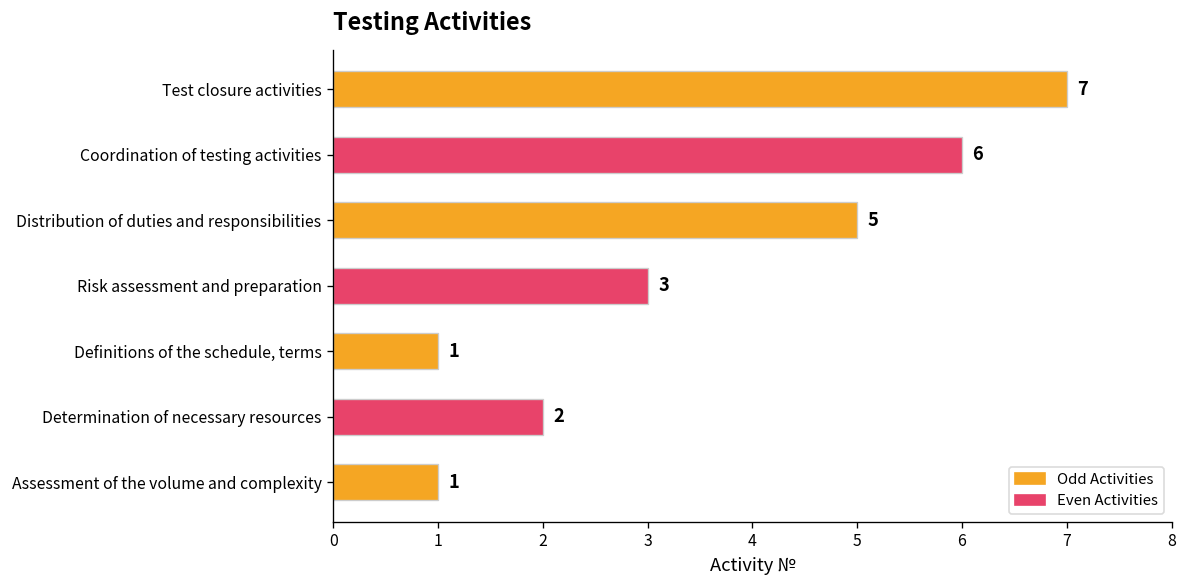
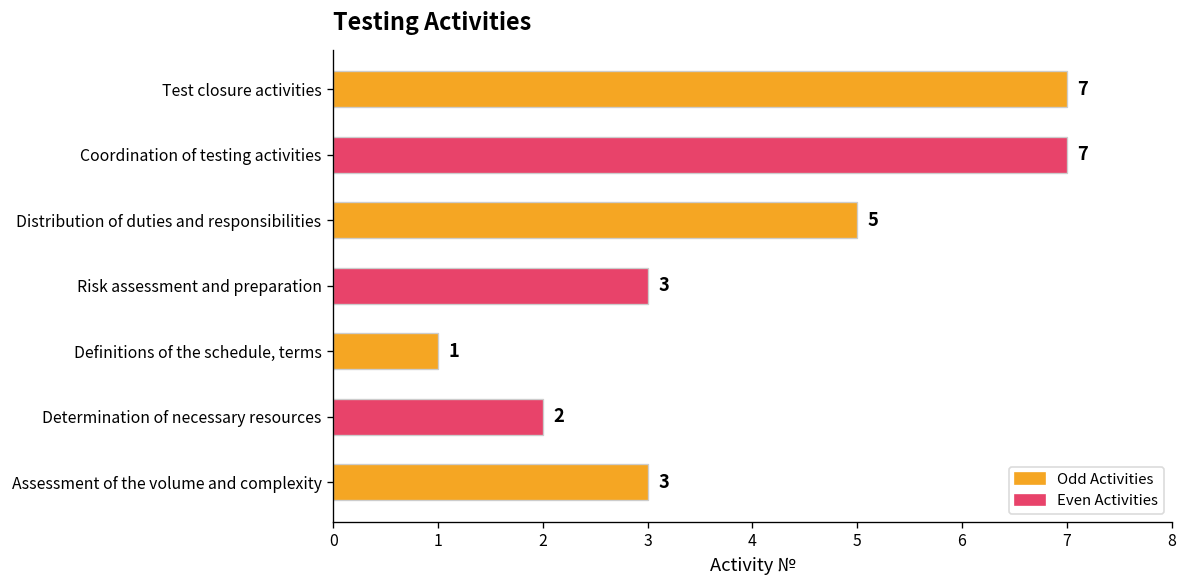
Coordination of testing activities: 6 -> 7
Assessment of the volume and complexity: 1 -> 3
